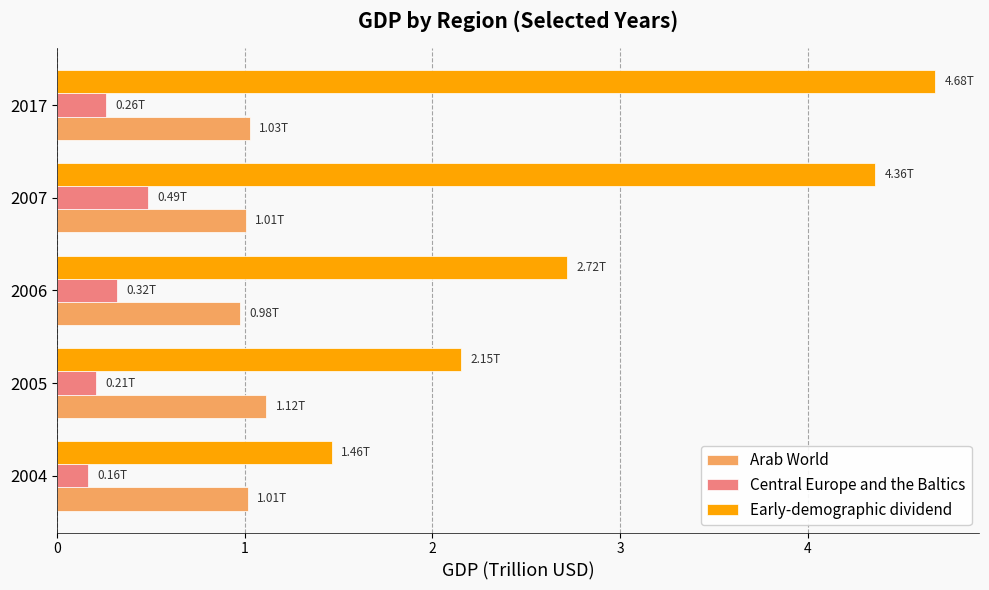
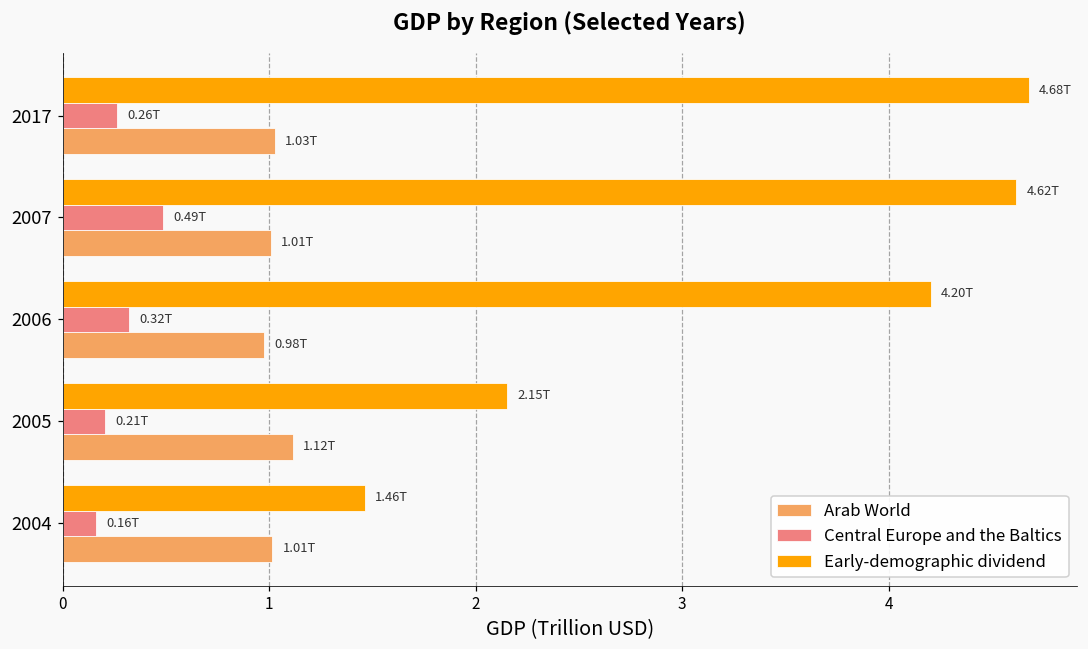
Early-demographic dividend, 2007: 4.36T -> 4.62T
Early-demographic dividend, 2006: 2.72T -> 4.20T
